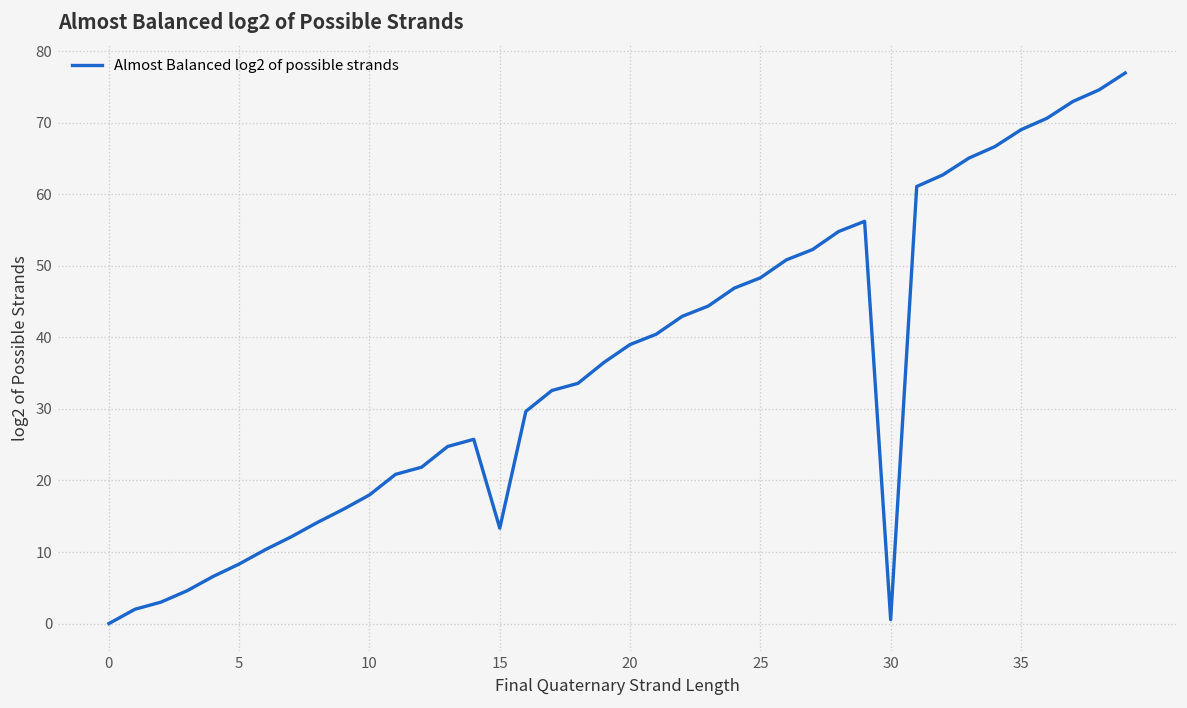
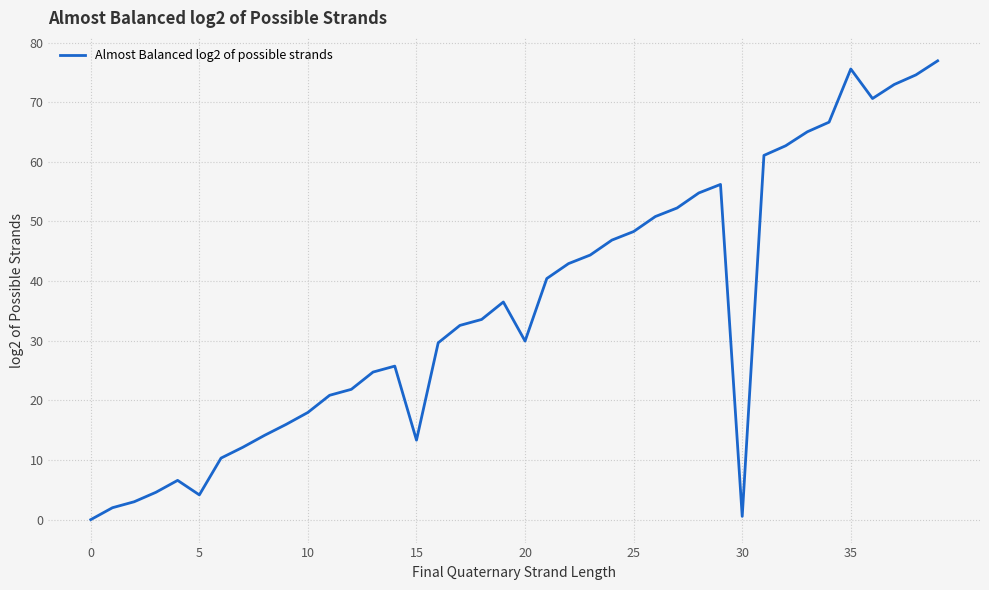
5: 8 -> 4
20: 39 -> 30
35: 69 -> 76
